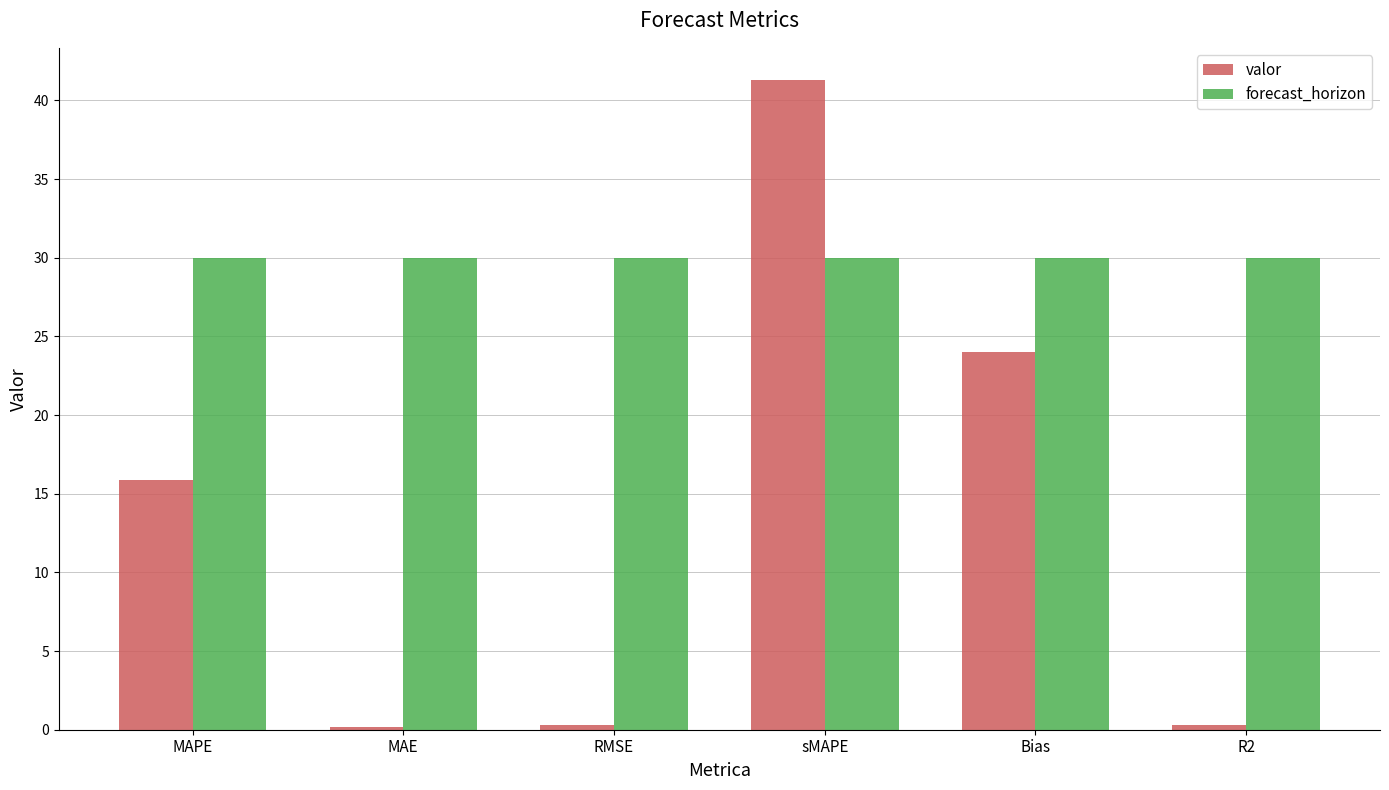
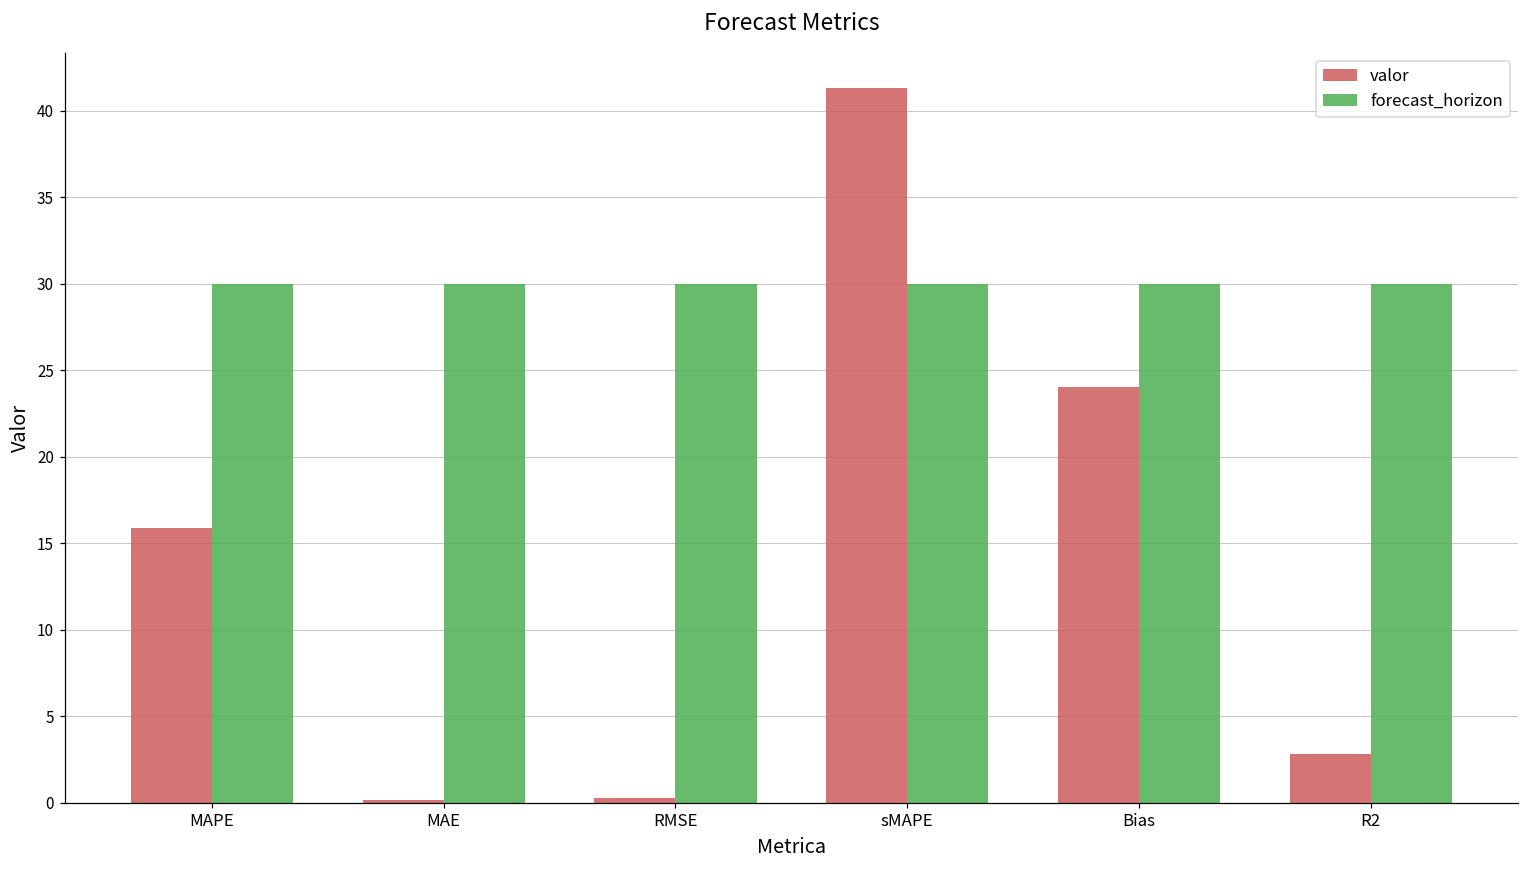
valor, R2: 0.3 -> 2.8
